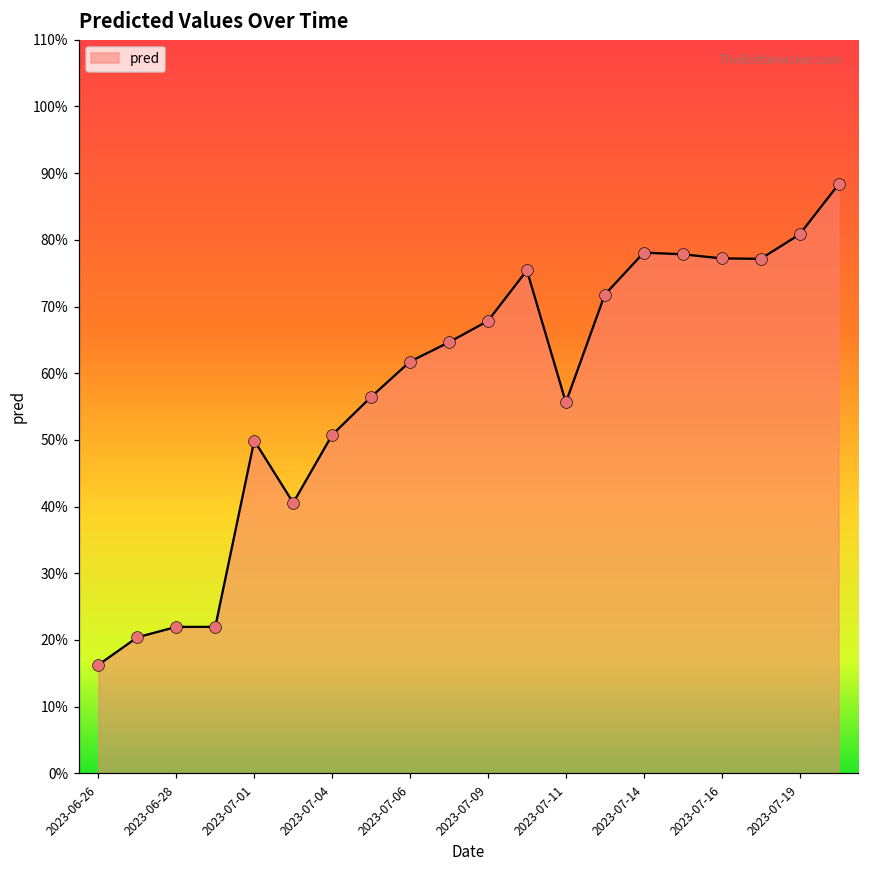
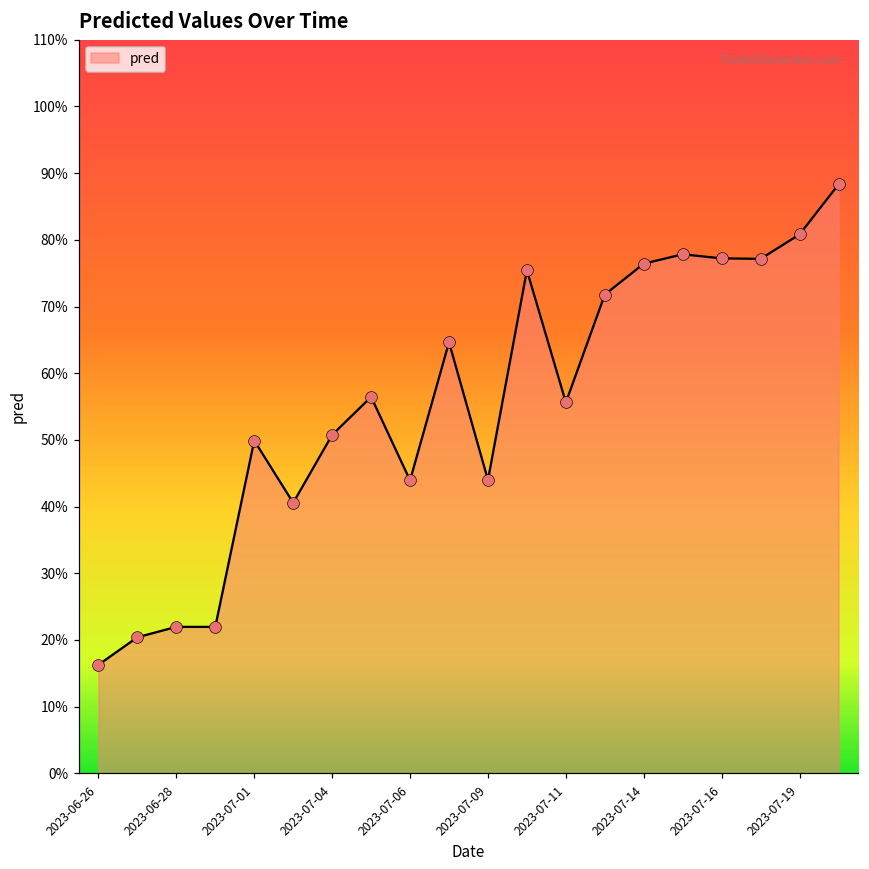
2023-07-06: 62% -> 44%
2023-07-09: 68% -> 44%
2023-07-14: 78% -> 76%
